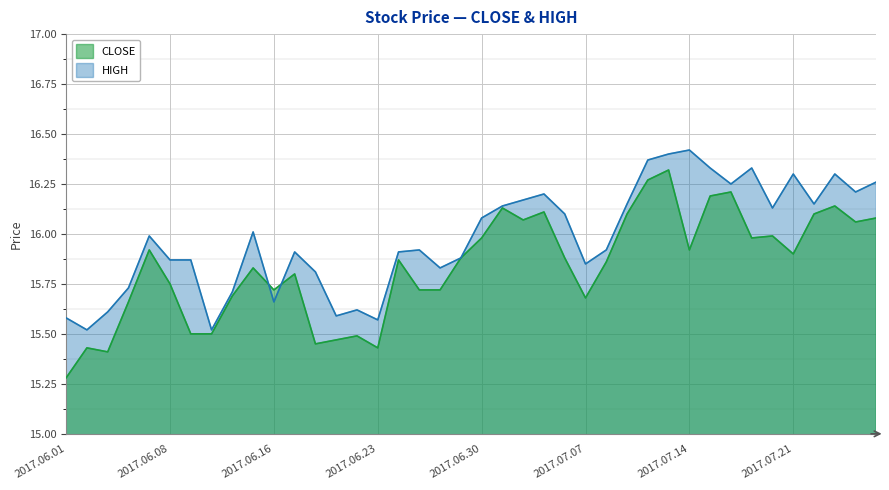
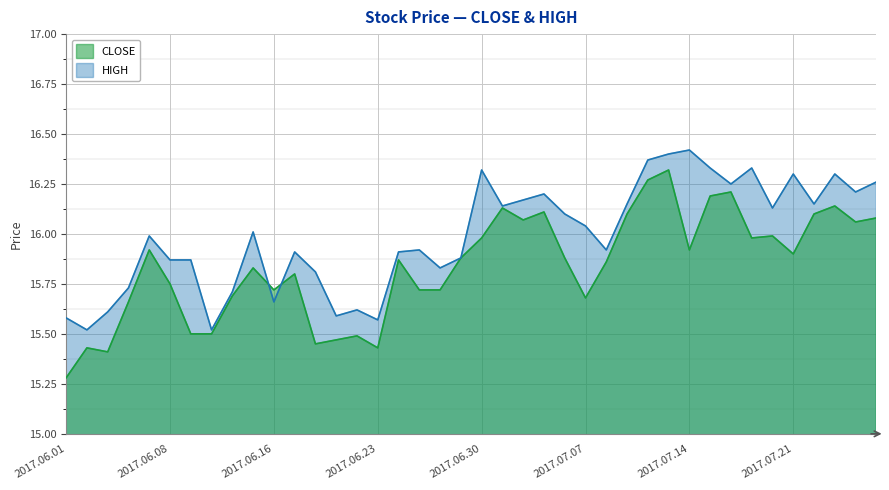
HIGH, 2017.06.30: 16.08 -> 16.32
HIGH, 2017.07.07: 15.85 -> 16.04
